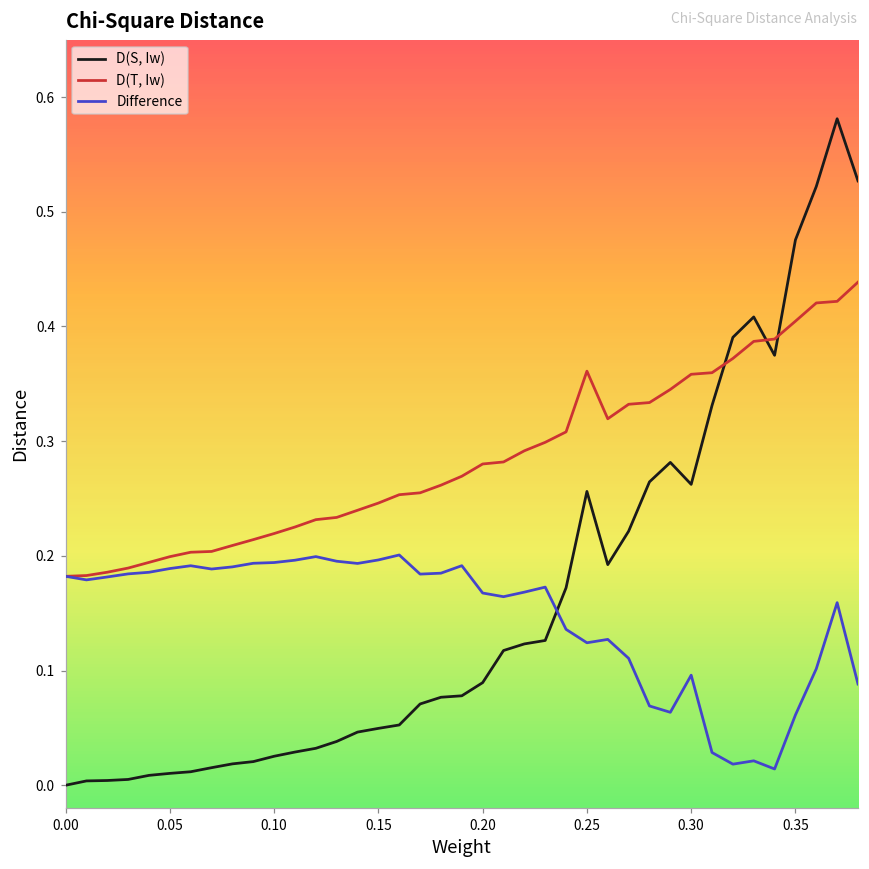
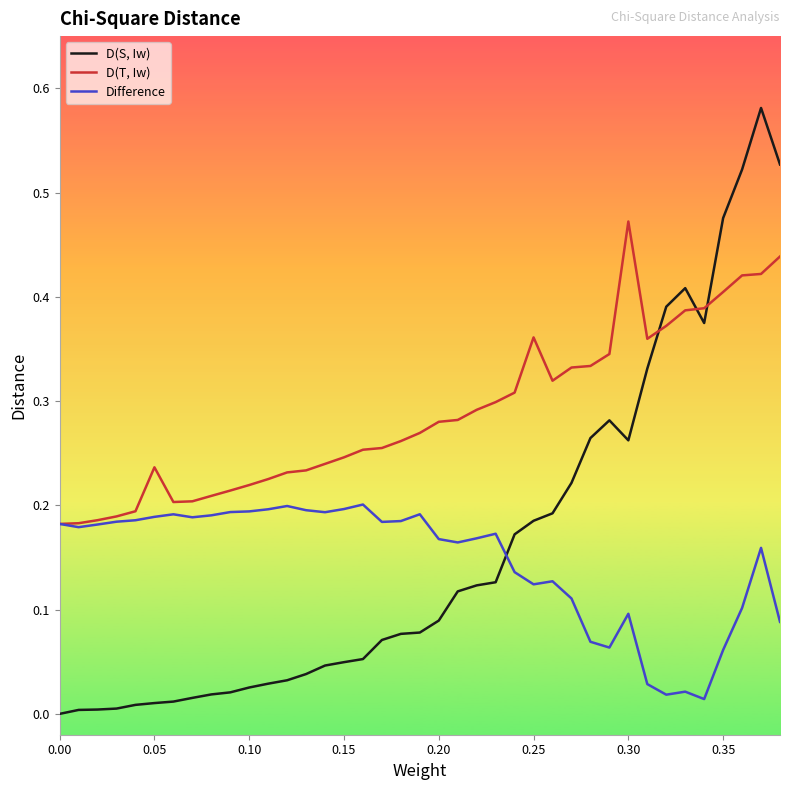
D(T, Iw), 0.05: 0.199 -> 0.236
D(S, Iw), 0.25: 0.256 -> 0.185
D(T, Iw), 0.30: 0.358 -> 0.472
